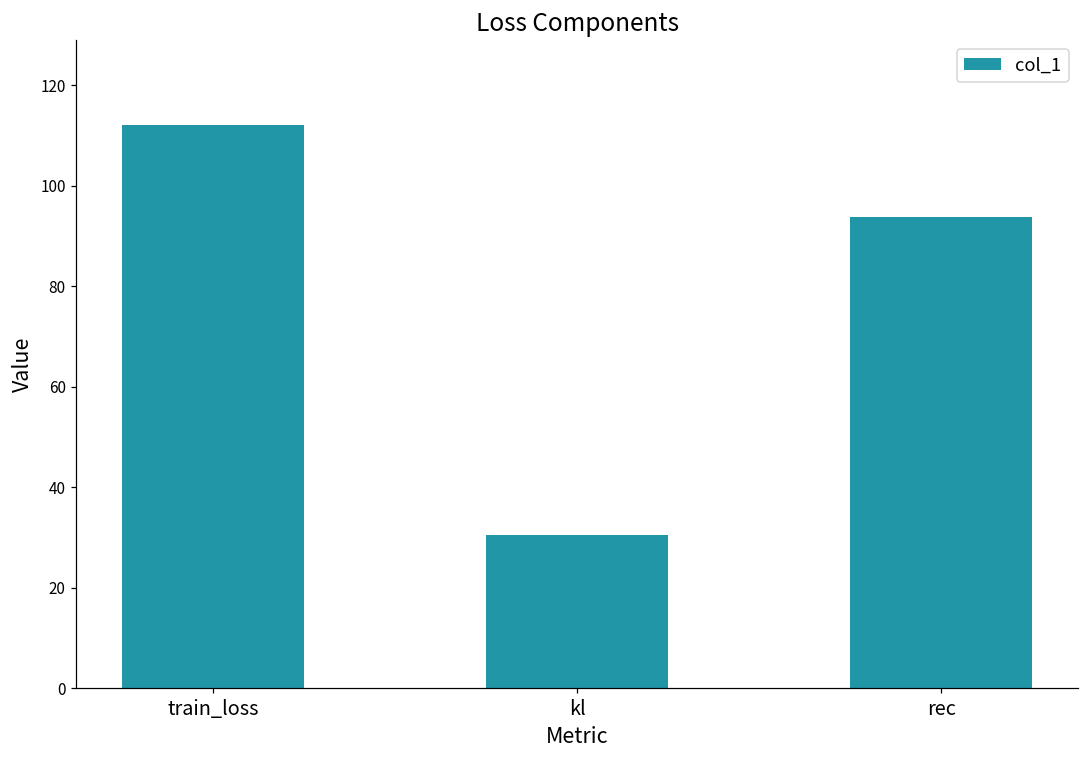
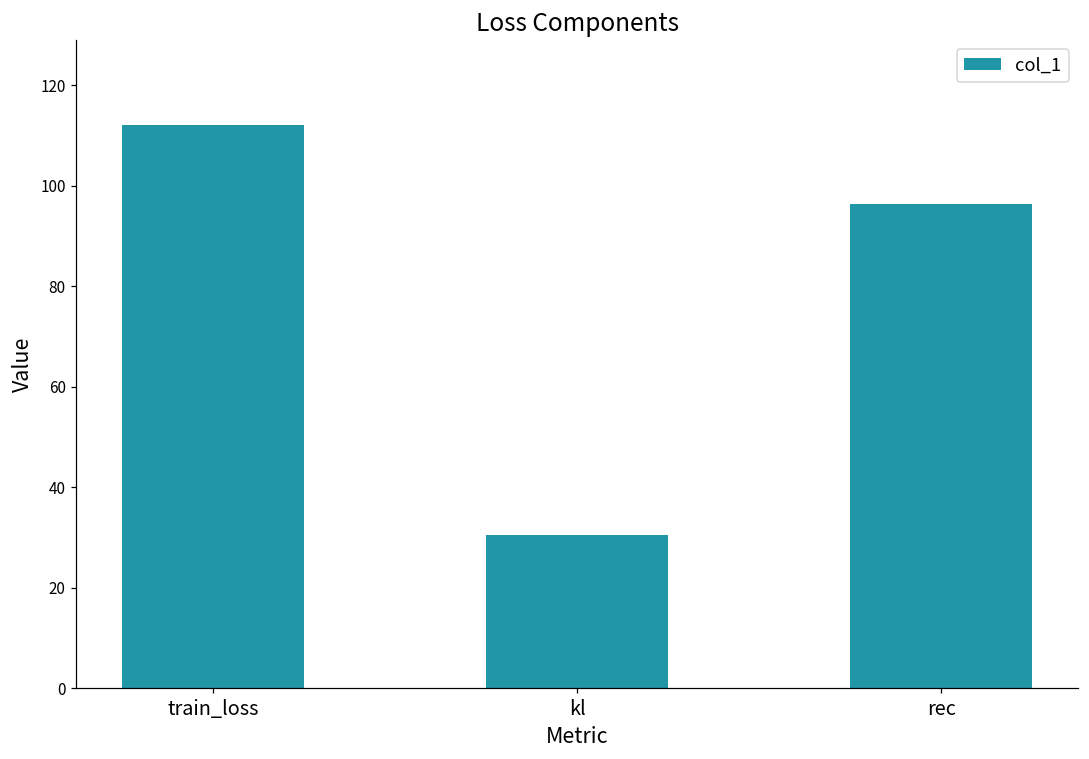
rec: 94 -> 96
